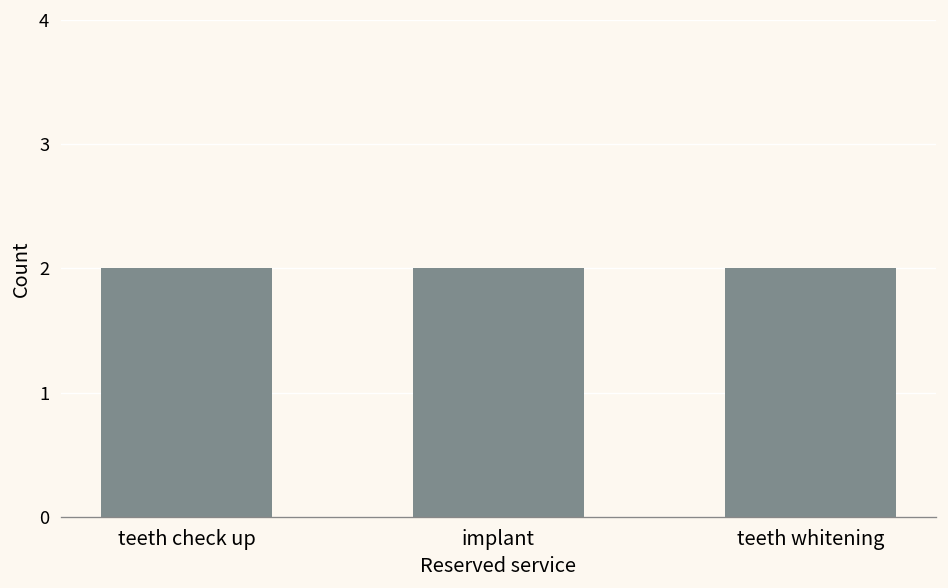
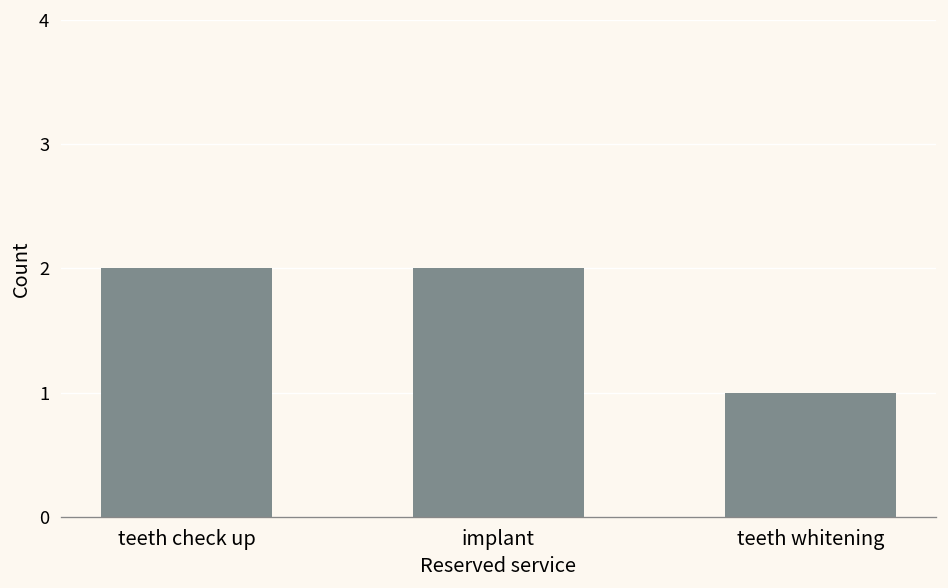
teeth whitening: 2 -> 1
